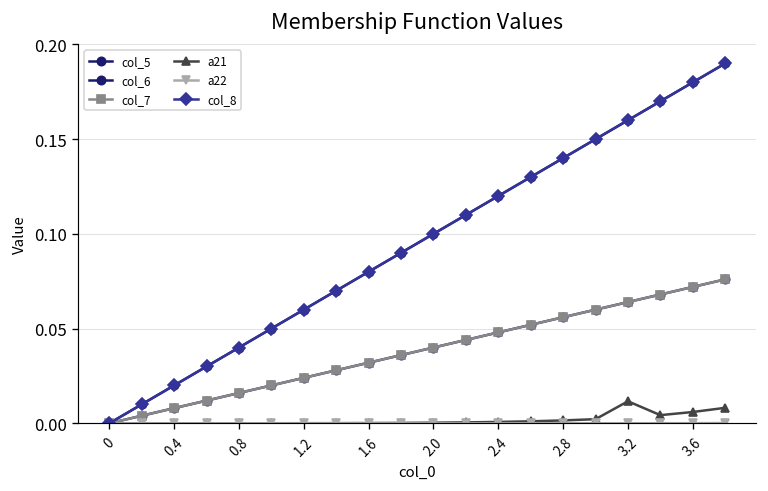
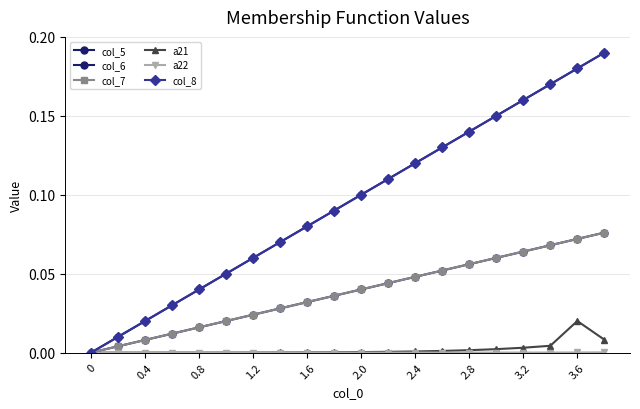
a21, 3.2: 0.012 -> 0.003
a21, 3.6: 0.006 -> 0.020
